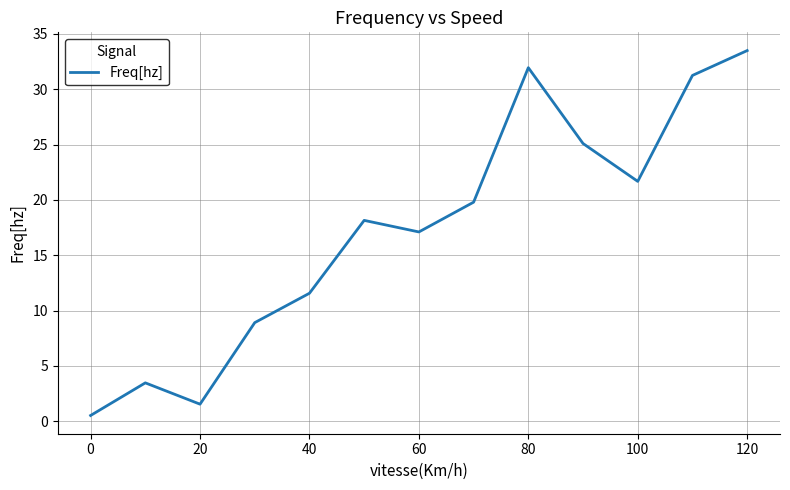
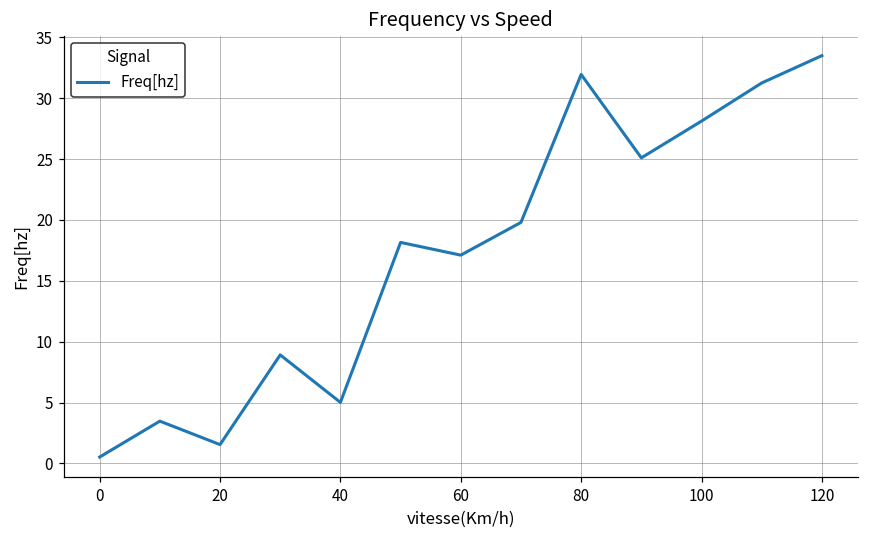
40: 11.6 -> 5.0
100: 21.7 -> 28.1
